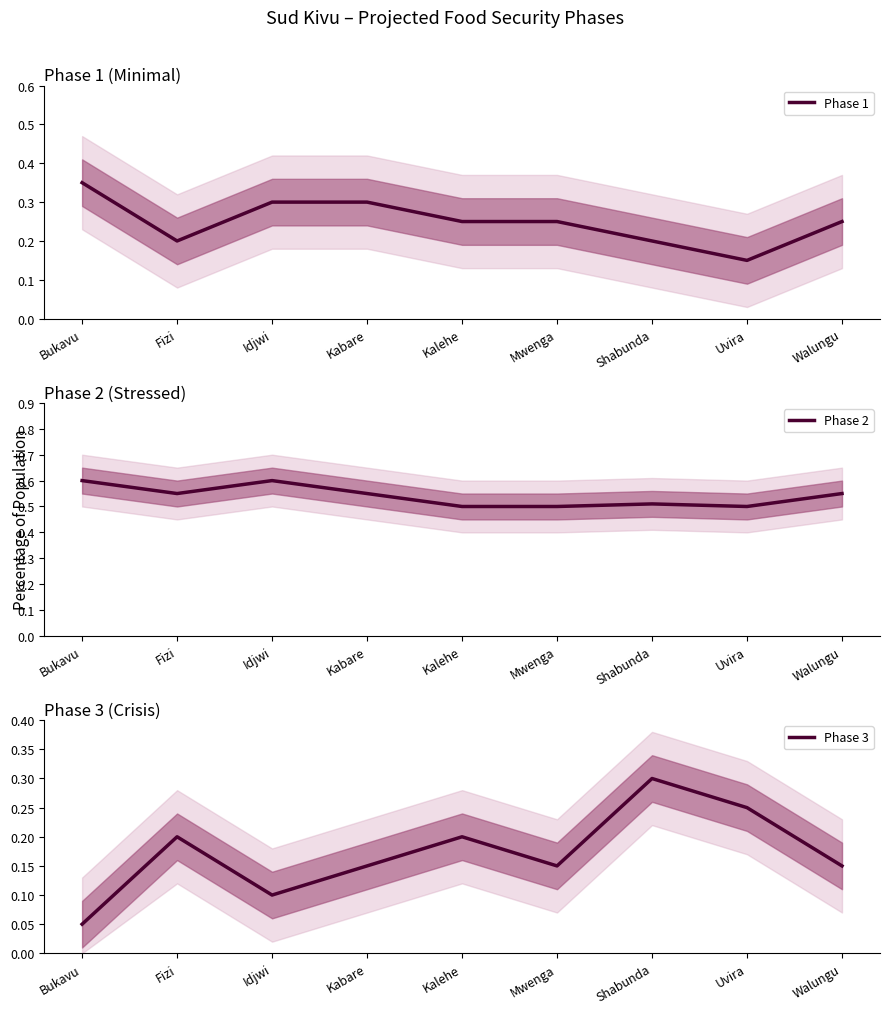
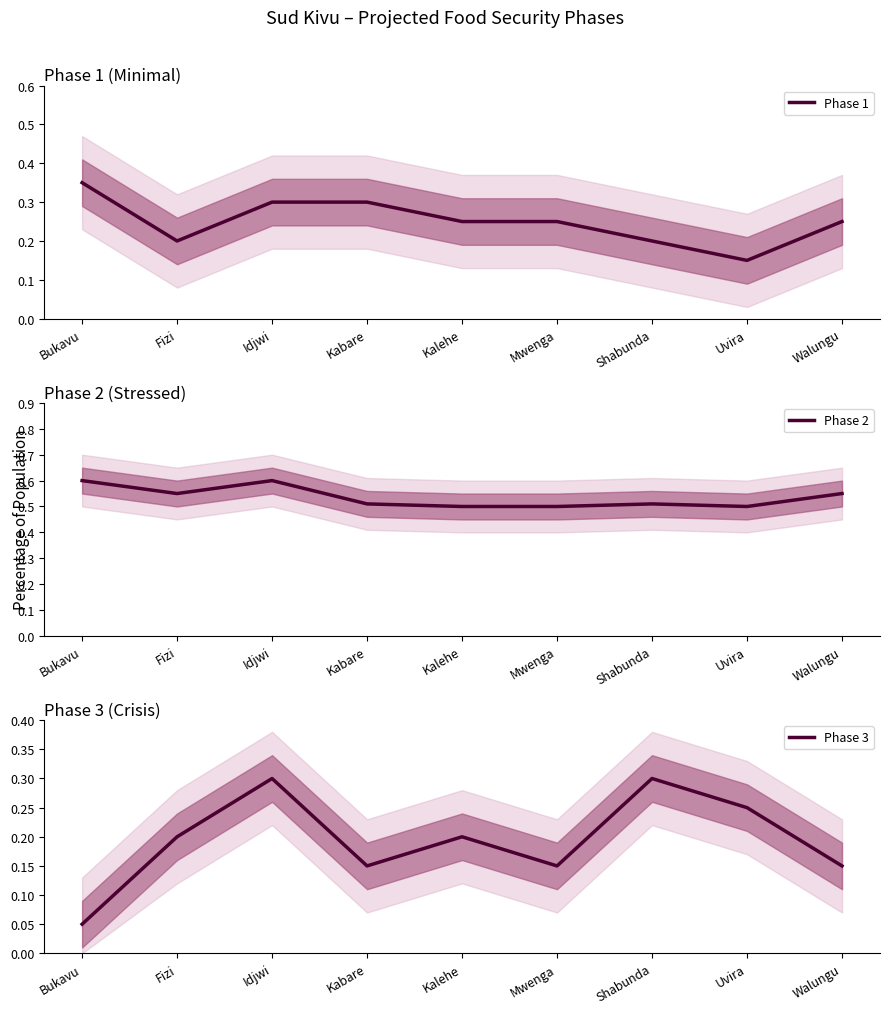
Phase 2 (Stressed), Phase 2, Kabare: 0.55 -> 0.51
Phase 3 (Crisis), Phase 3, Idjwi: 0.1 -> 0.3
